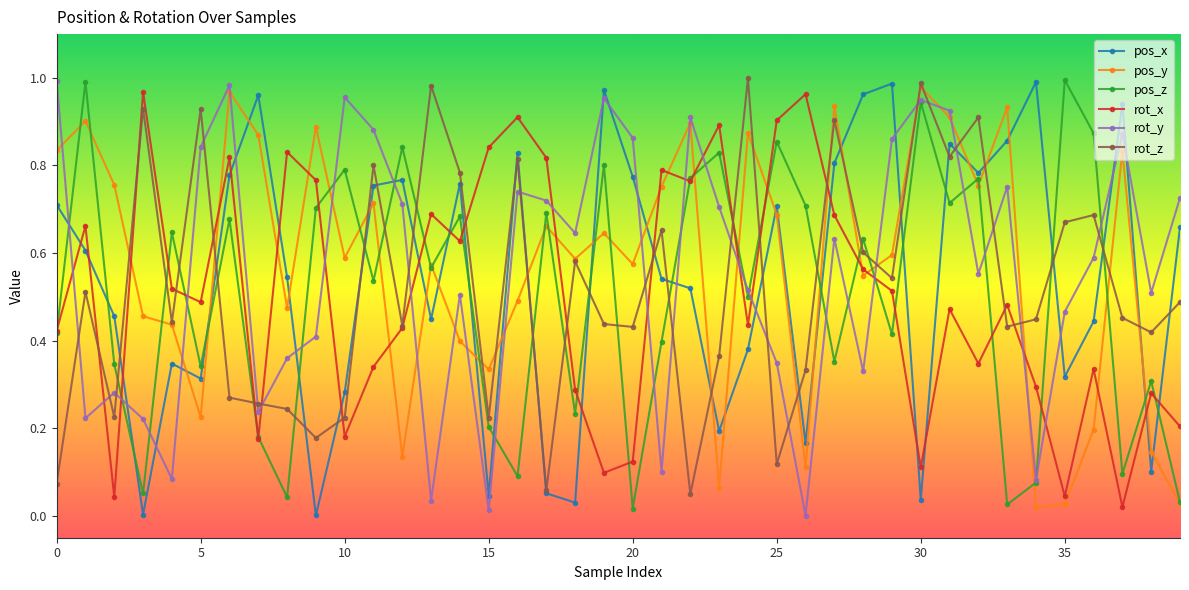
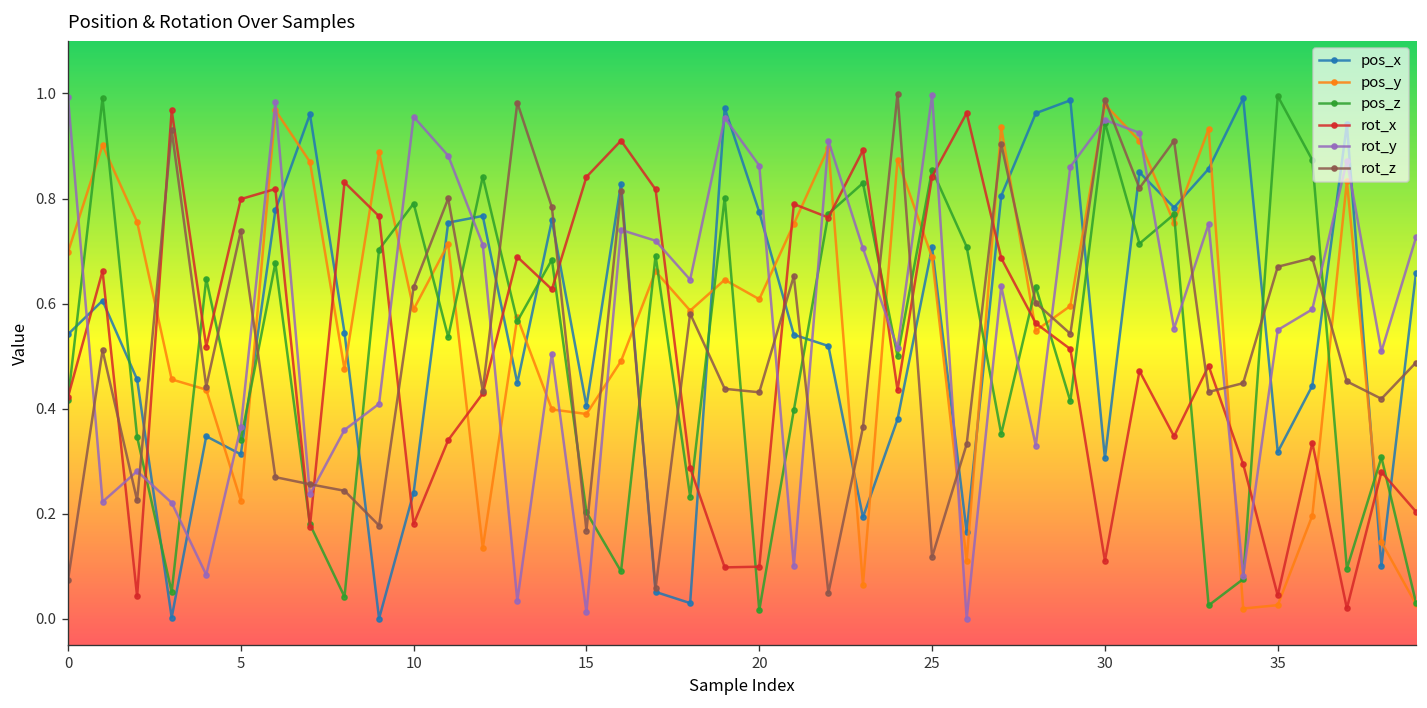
pos_x, 0: 0.71 -> 0.54
pos_y, 0: 0.83 -> 0.70
rot_x, 5: 0.49 -> 0.80
rot_y, 5: 0.84 -> 0.36
rot_z, 5: 0.93 -> 0.74
pos_x, 10: 0.28 -> 0.24
rot_z, 10: 0.22 -> 0.63
pos_x, 15: 0.05 -> 0.41
pos_y, 15: 0.33 -> 0.39
rot_z, 15: 0.22 -> 0.17
pos_y, 20: 0.57 -> 0.61
rot_x, 20: 0.12 -> 0.10
rot_x, 25: 0.90 -> 0.84
rot_y, 25: 0.35 -> 1.00
pos_x, 30: 0.04 -> 0.31
rot_y, 35: 0.47 -> 0.55
